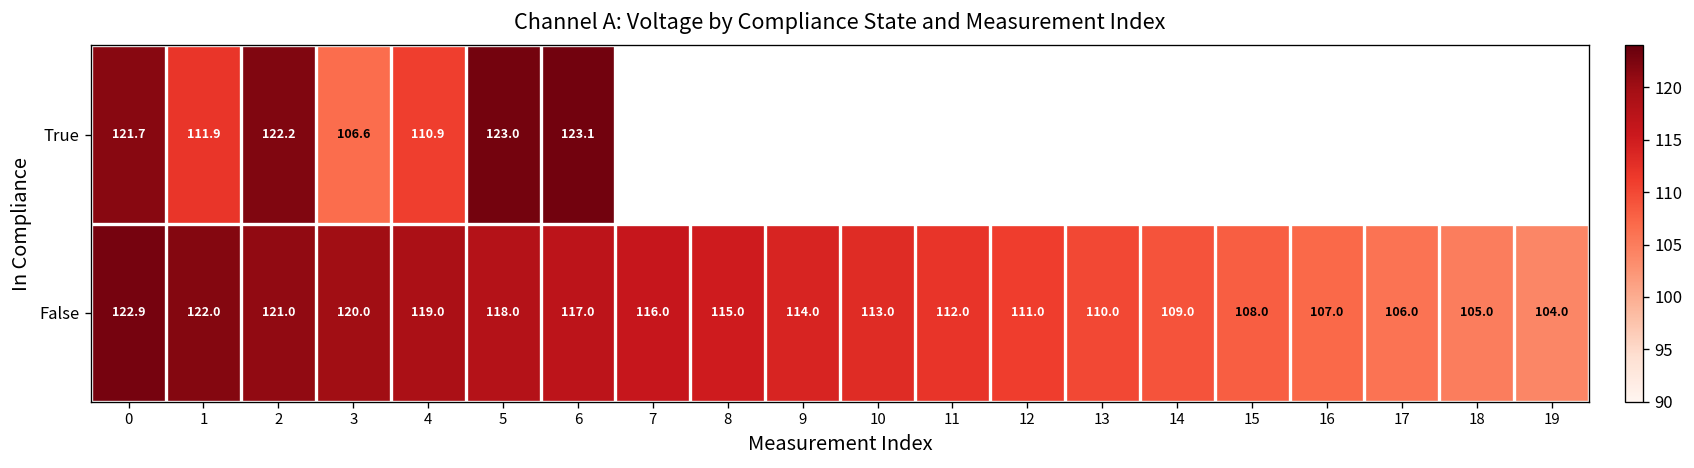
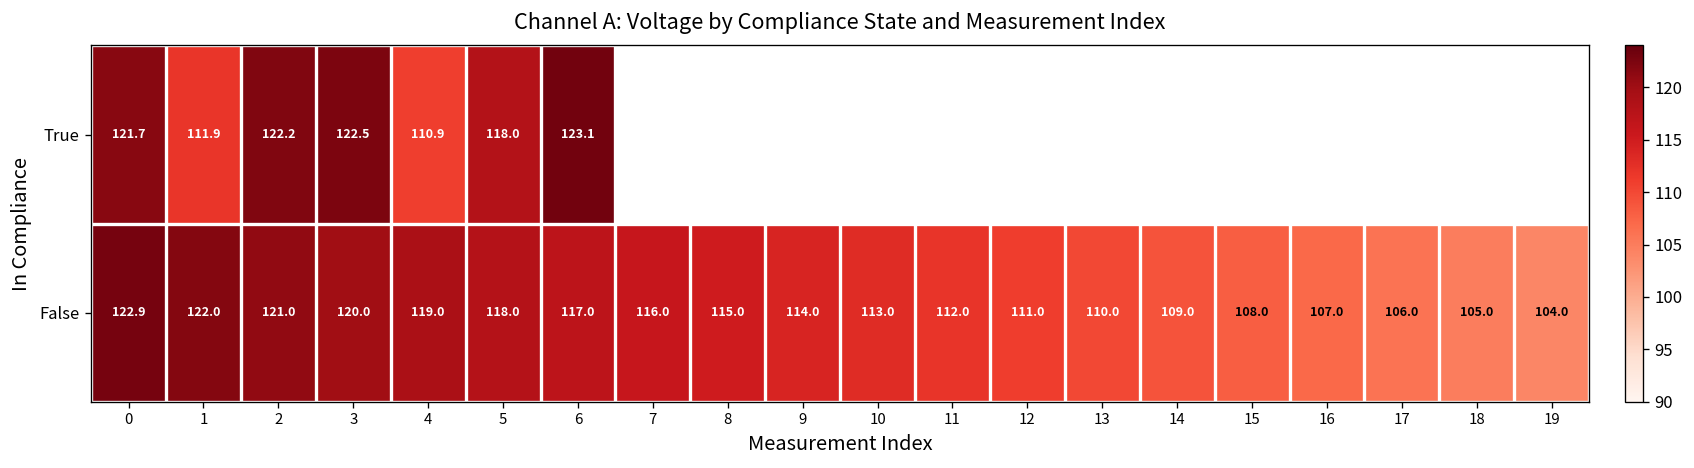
True, 3: 106.6 -> 122.5
True, 5: 123.0 -> 118.0
